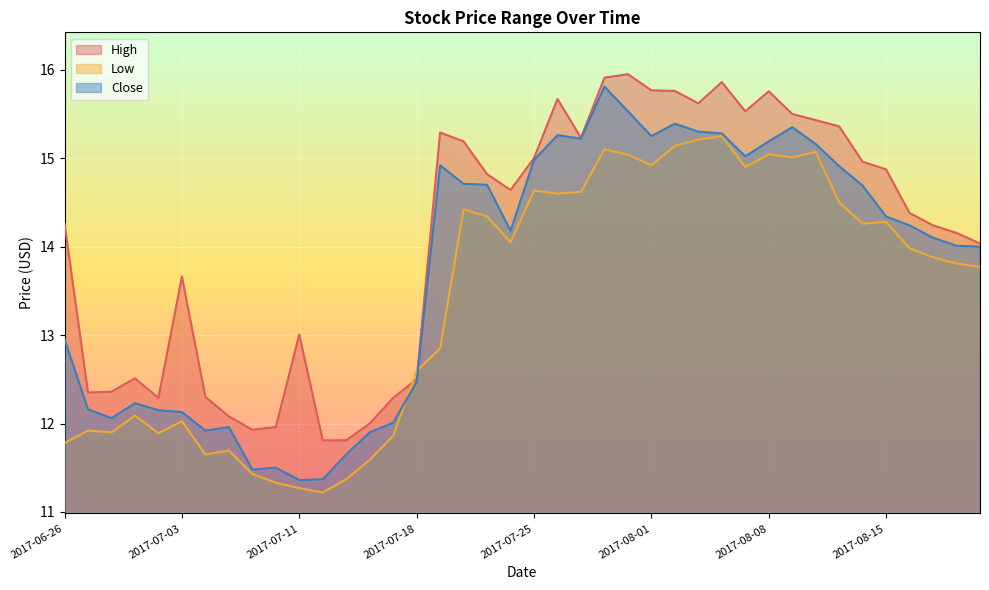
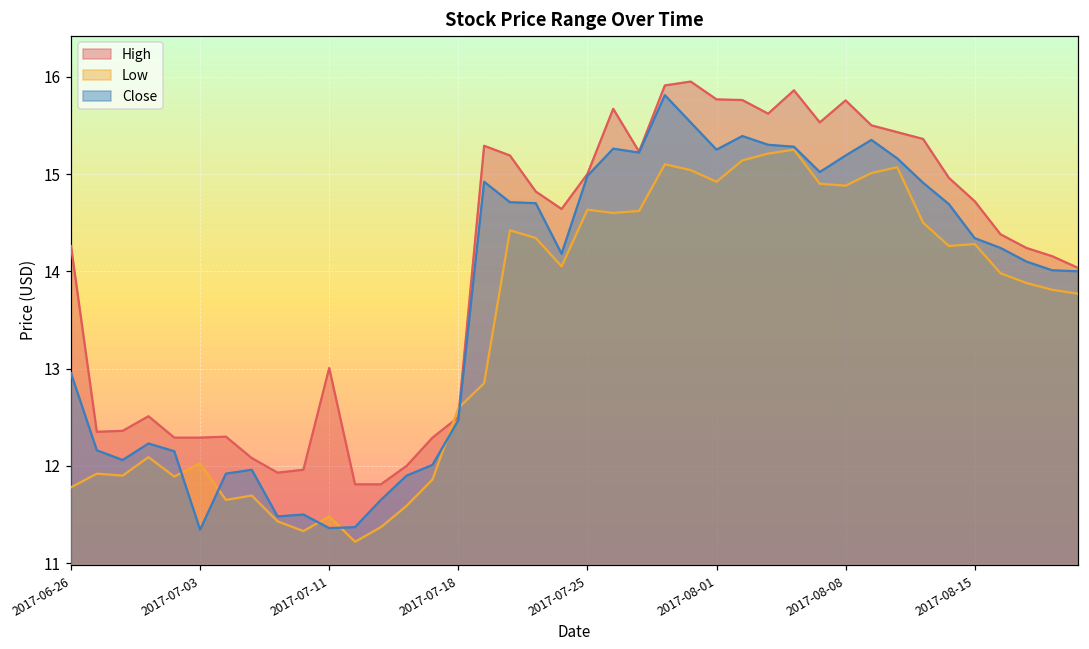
High, 2017-07-03: 13.7 -> 12.3
Close, 2017-07-03: 12.1 -> 11.3
Low, 2017-07-11: 11.3 -> 11.5
Low, 2017-08-08: 15.0 -> 14.9
High, 2017-08-15: 14.9 -> 14.7
